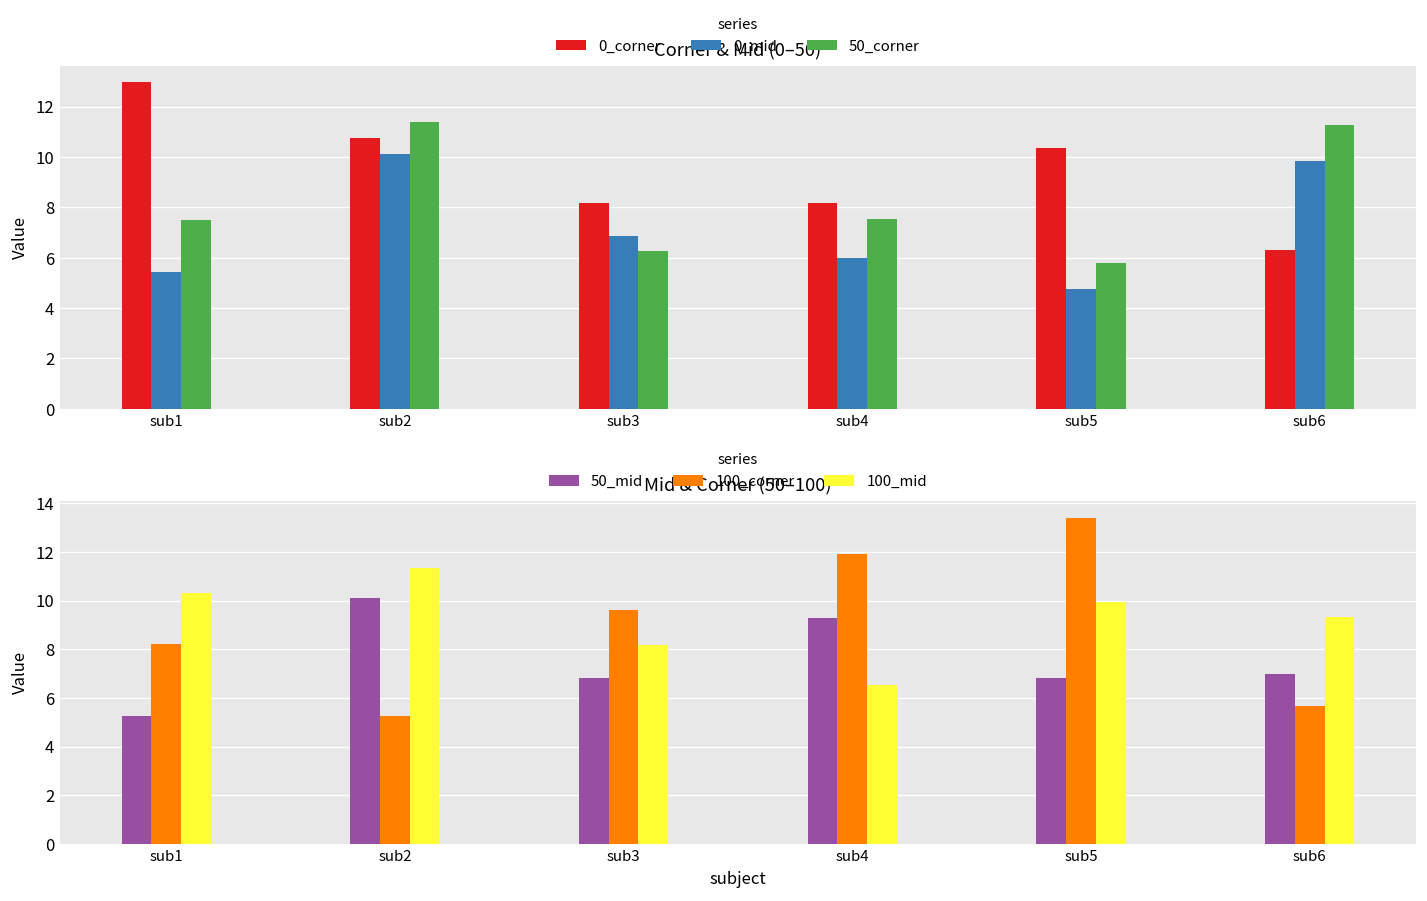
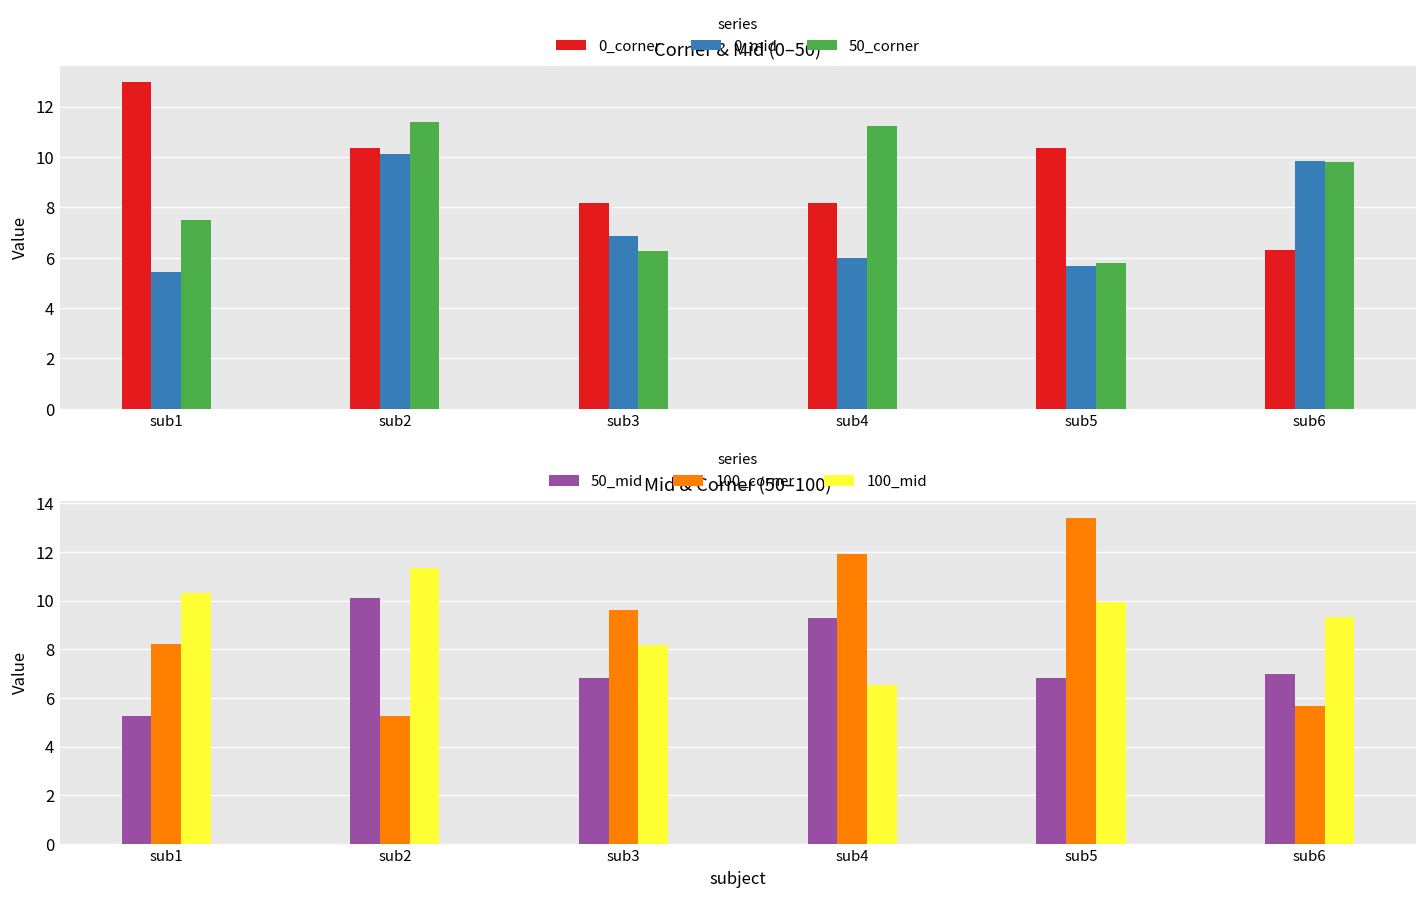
Corner & Mid (0–50), 0_corner, sub2: 10.7 -> 10.4
Corner & Mid (0–50), 50_corner, sub4: 7.5 -> 11.2
Corner & Mid (0–50), 0_mid, sub5: 4.8 -> 5.7
Corner & Mid (0–50), 50_corner, sub6: 11.3 -> 9.8
